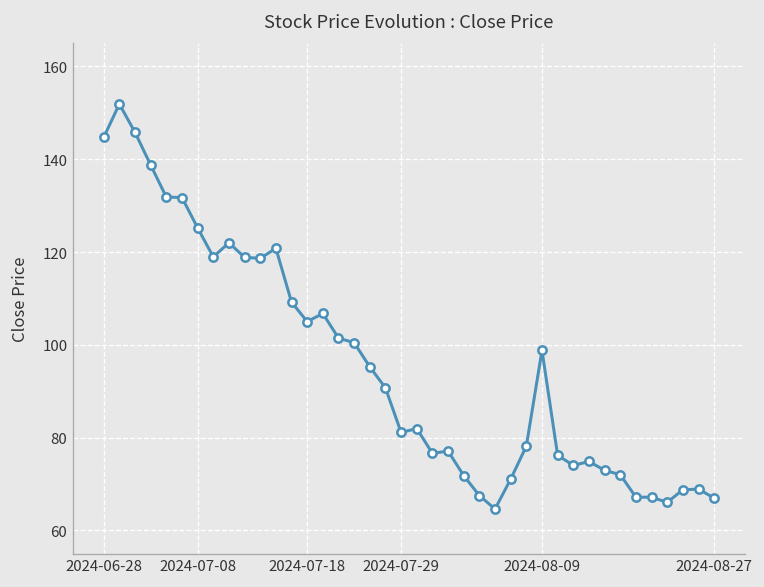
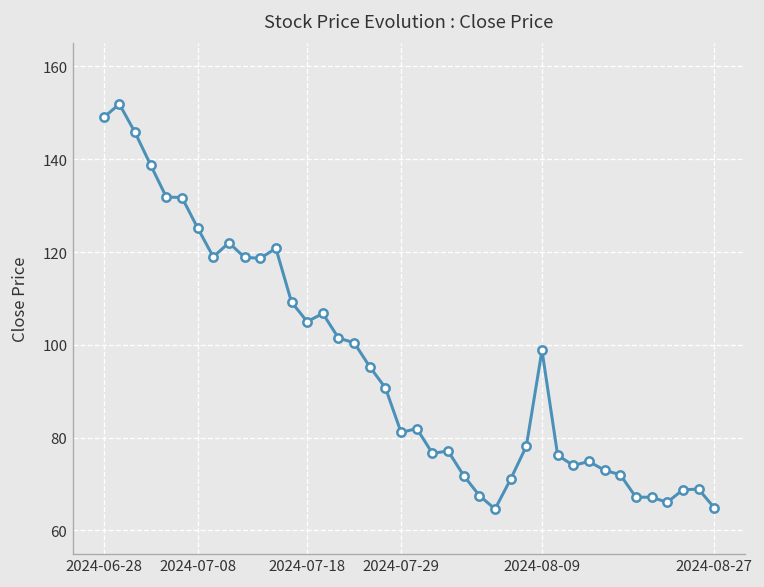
2024-06-28: 145 -> 149
2024-08-27: 67 -> 65
